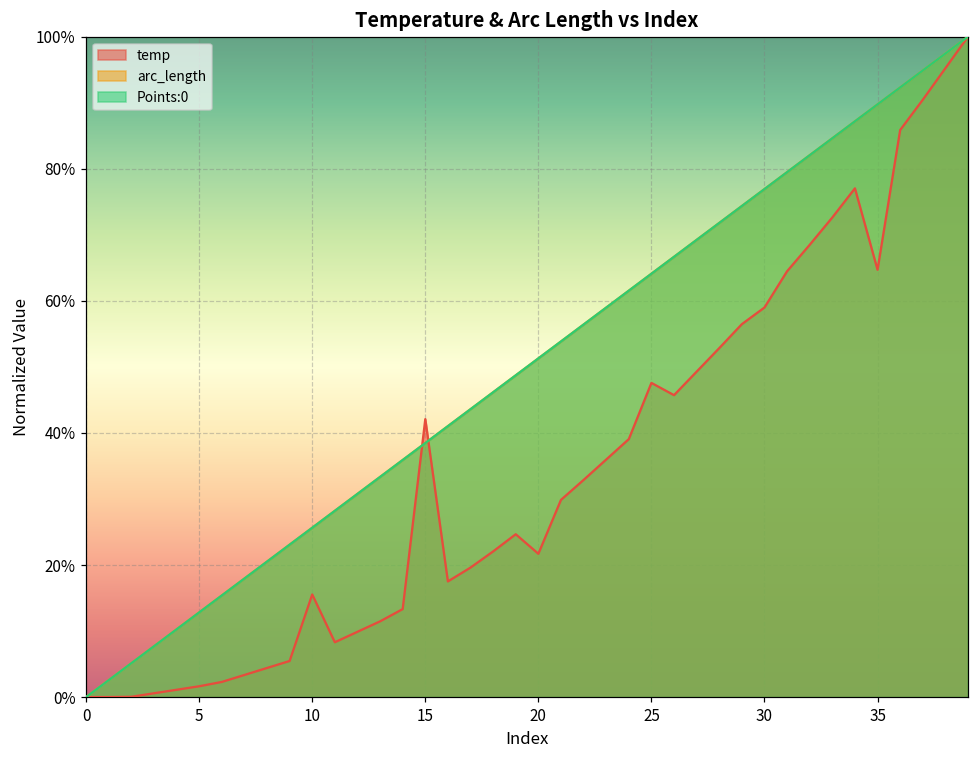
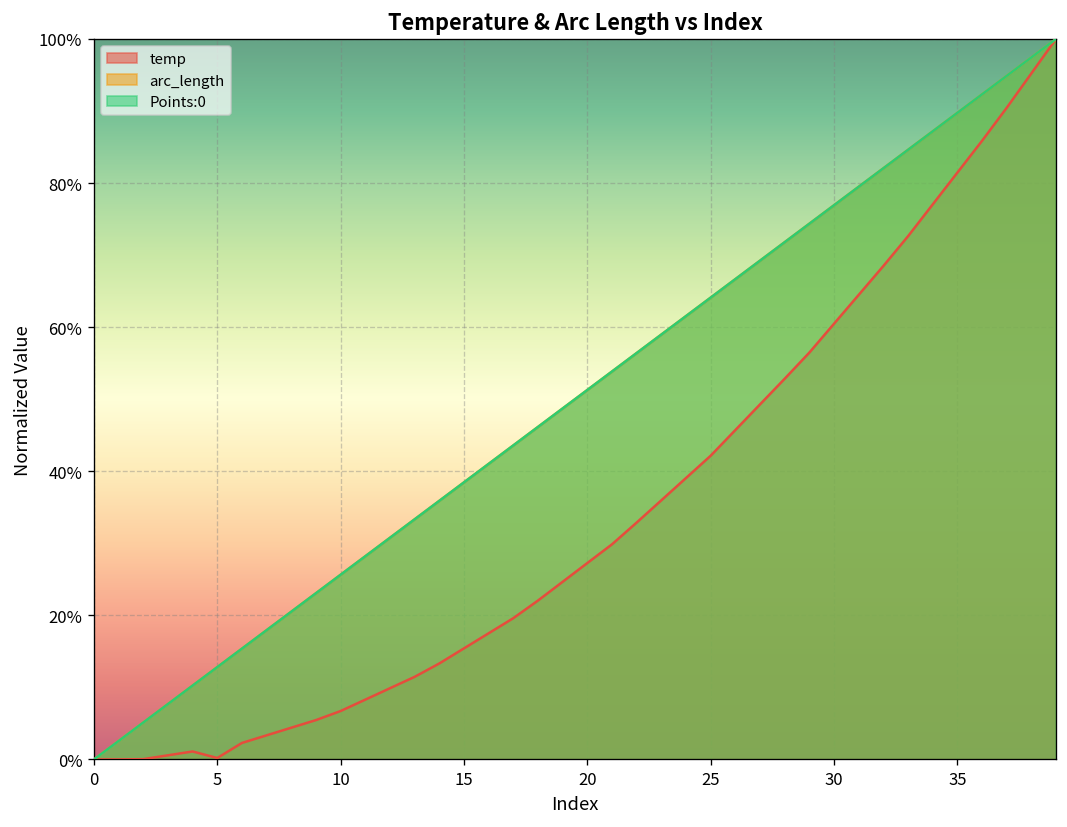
temp, 5: 2% -> 0%
temp, 10: 16% -> 7%
temp, 15: 42% -> 15%
temp, 20: 22% -> 27%
temp, 25: 48% -> 42%
temp, 30: 59% -> 60%
temp, 35: 65% -> 81%
